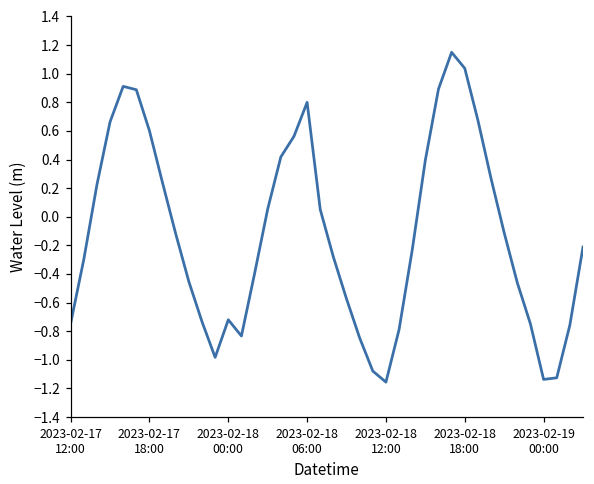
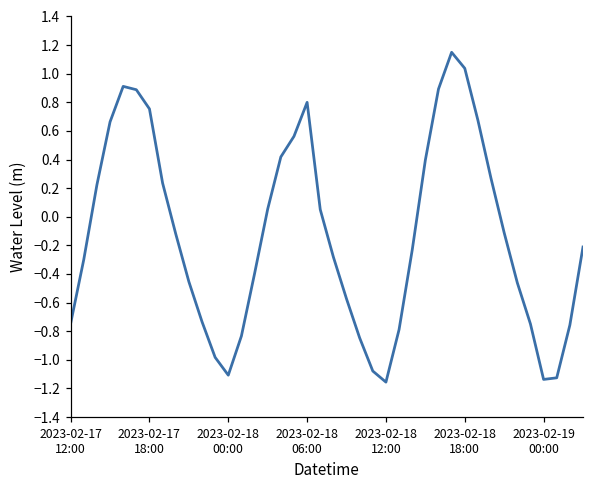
2023-02-17 18:00: 0.60 -> 0.75
2023-02-18 00:00: -0.72 -> -1.11
